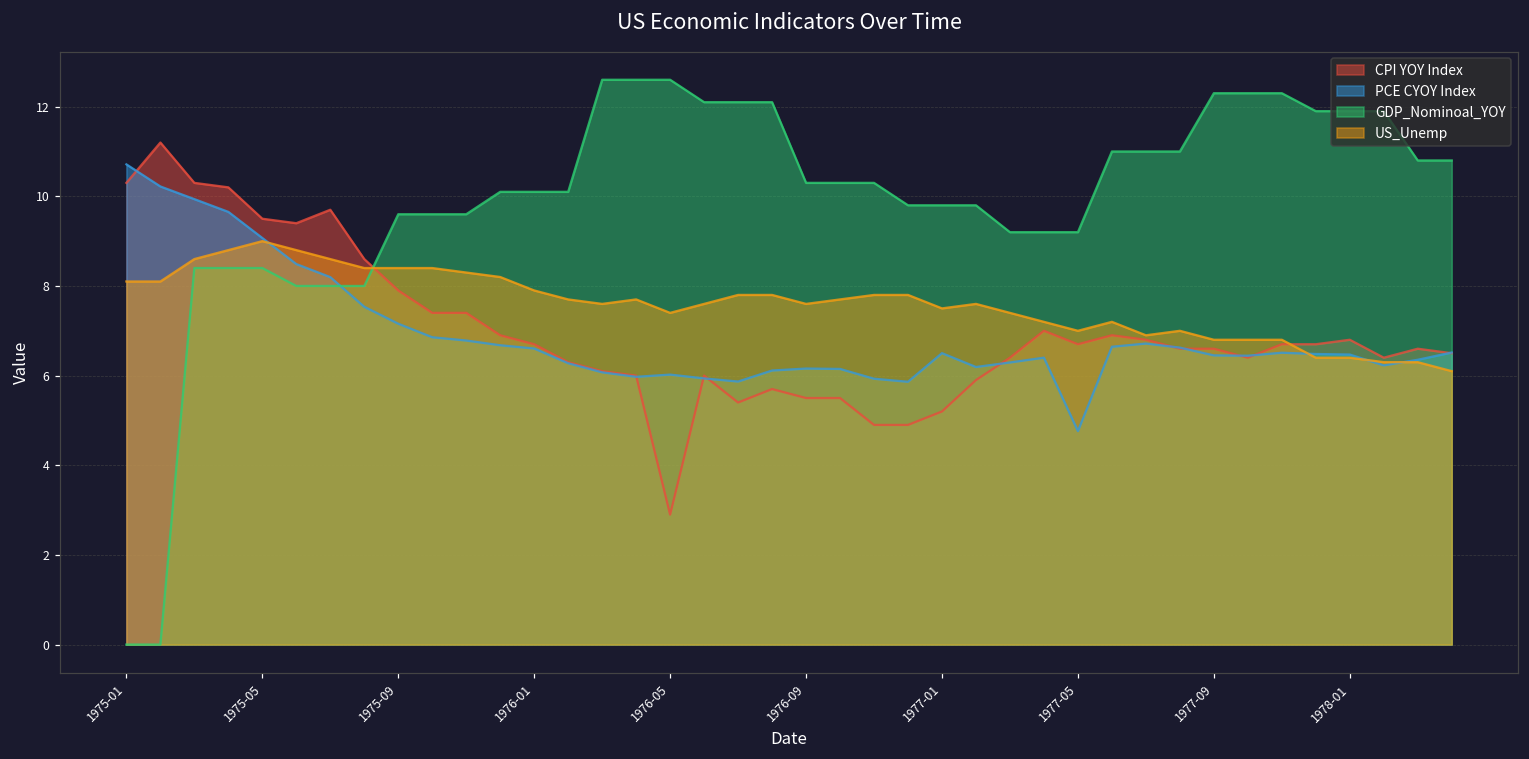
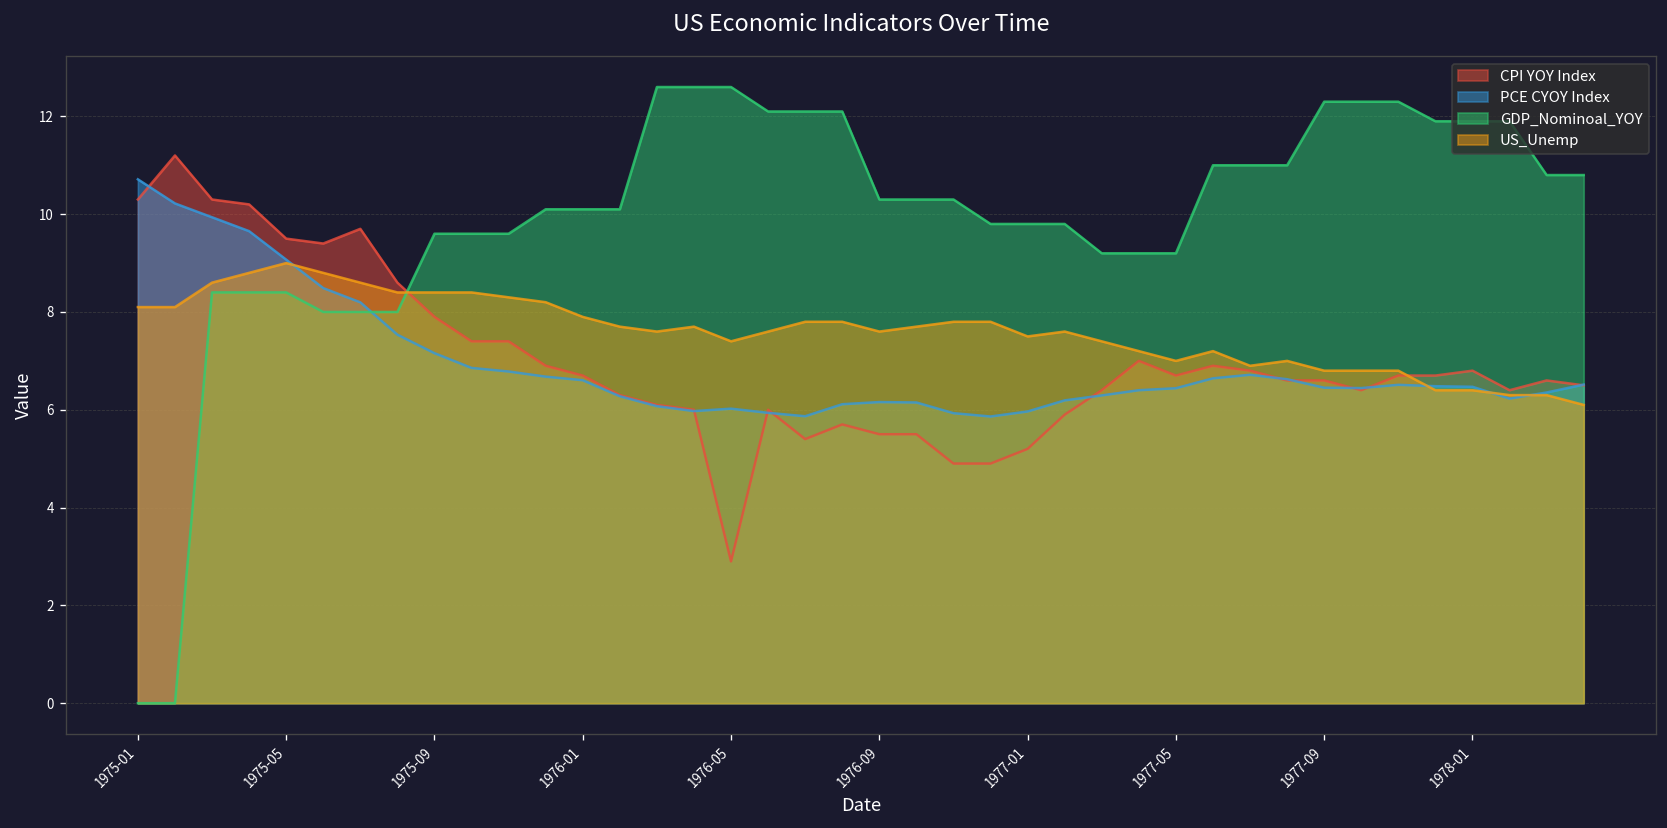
PCE CYOY Index, 1977-01: 6.5 -> 6.0
PCE CYOY Index, 1977-05: 4.8 -> 6.4
